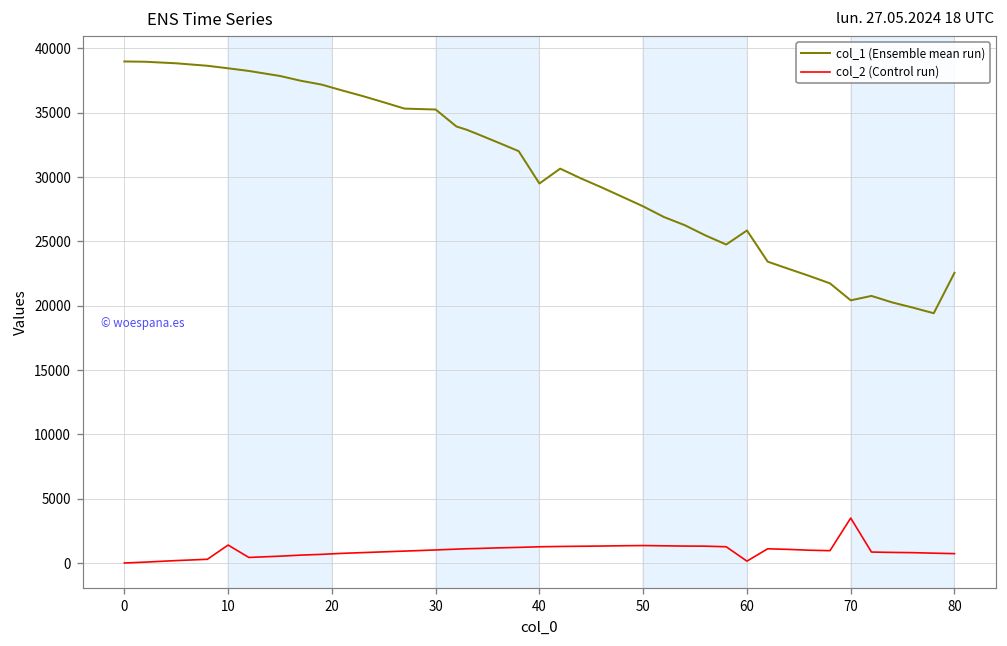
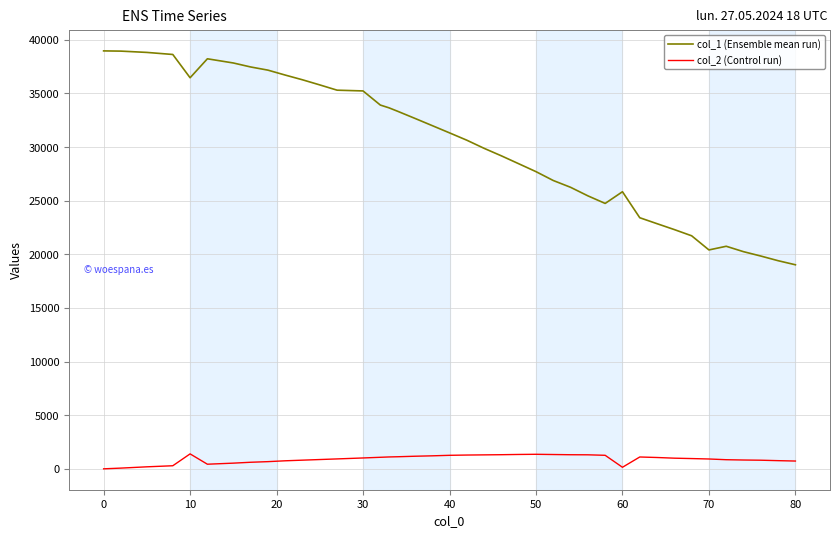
col_1 (Ensemble mean run), 10: 38400 -> 36500
col_1 (Ensemble mean run), 40: 29500 -> 31300
col_2 (Control run), 70: 3500 -> 900
col_1 (Ensemble mean run), 80: 22500 -> 19000
